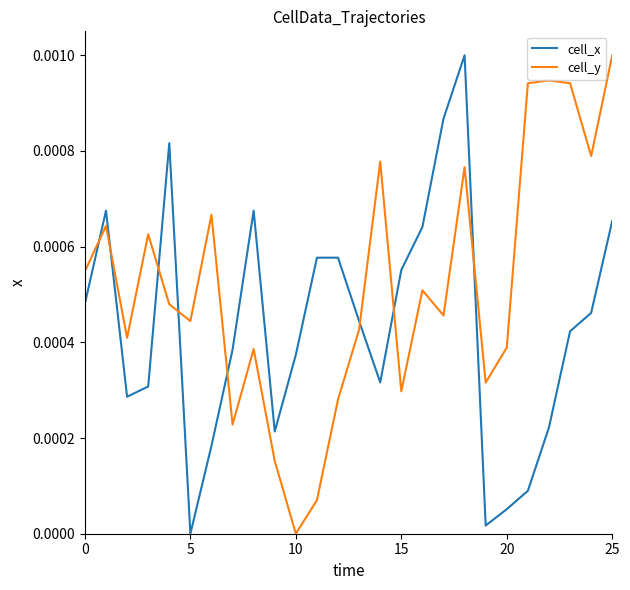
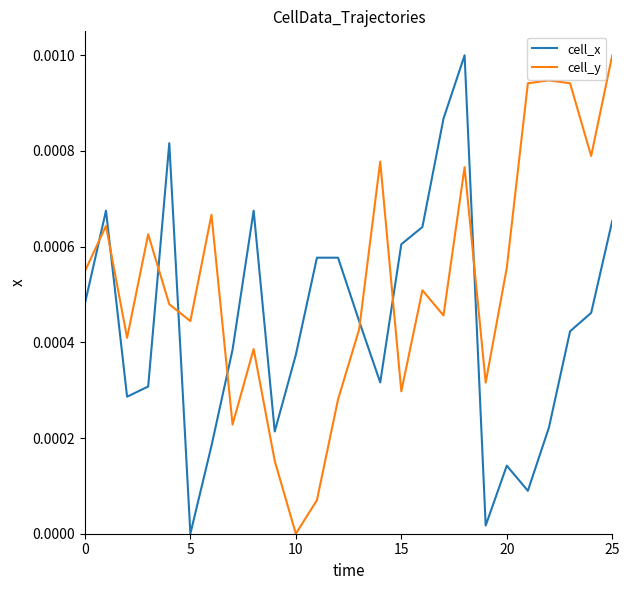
cell_x, 15: 0.00055 -> 0.00060
cell_x, 20: 0.00005 -> 0.00014
cell_y, 20: 0.00039 -> 0.00056
